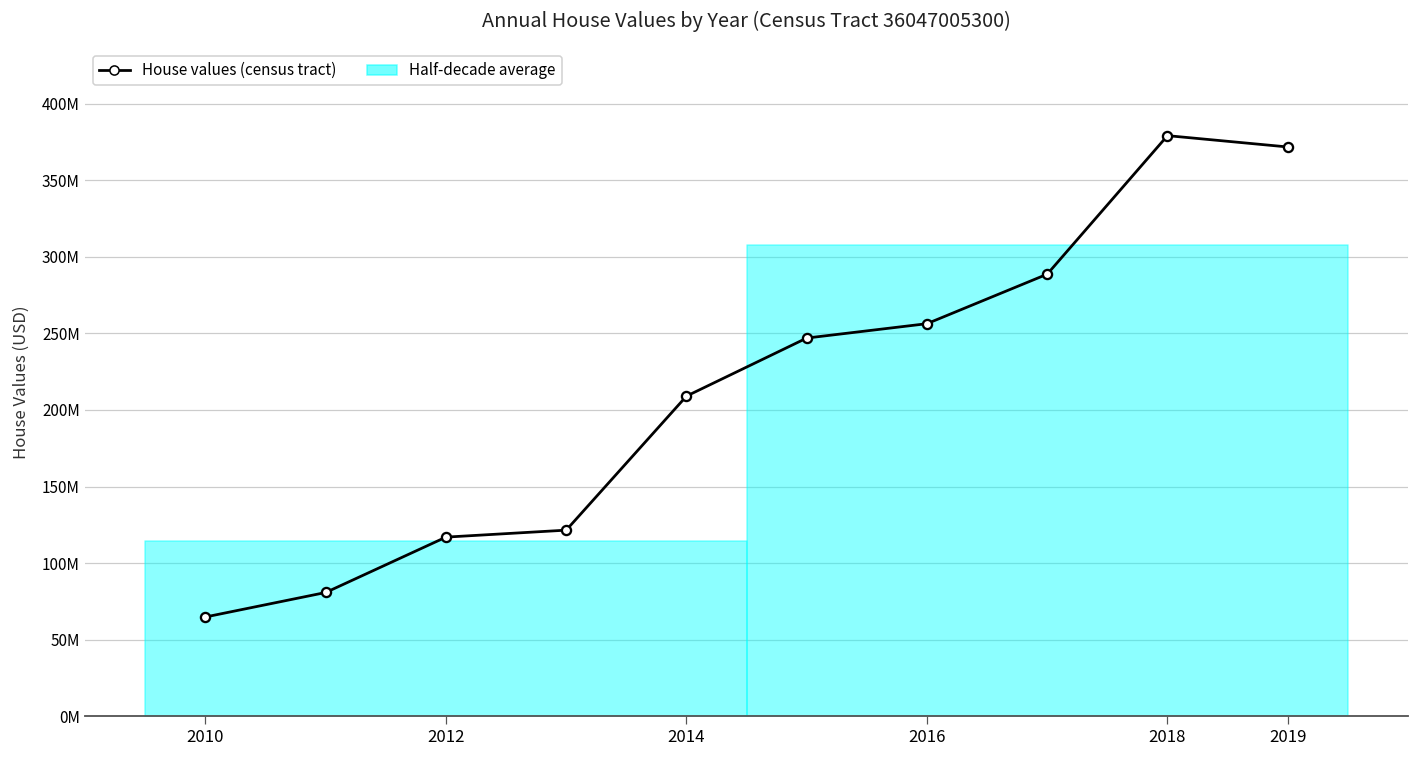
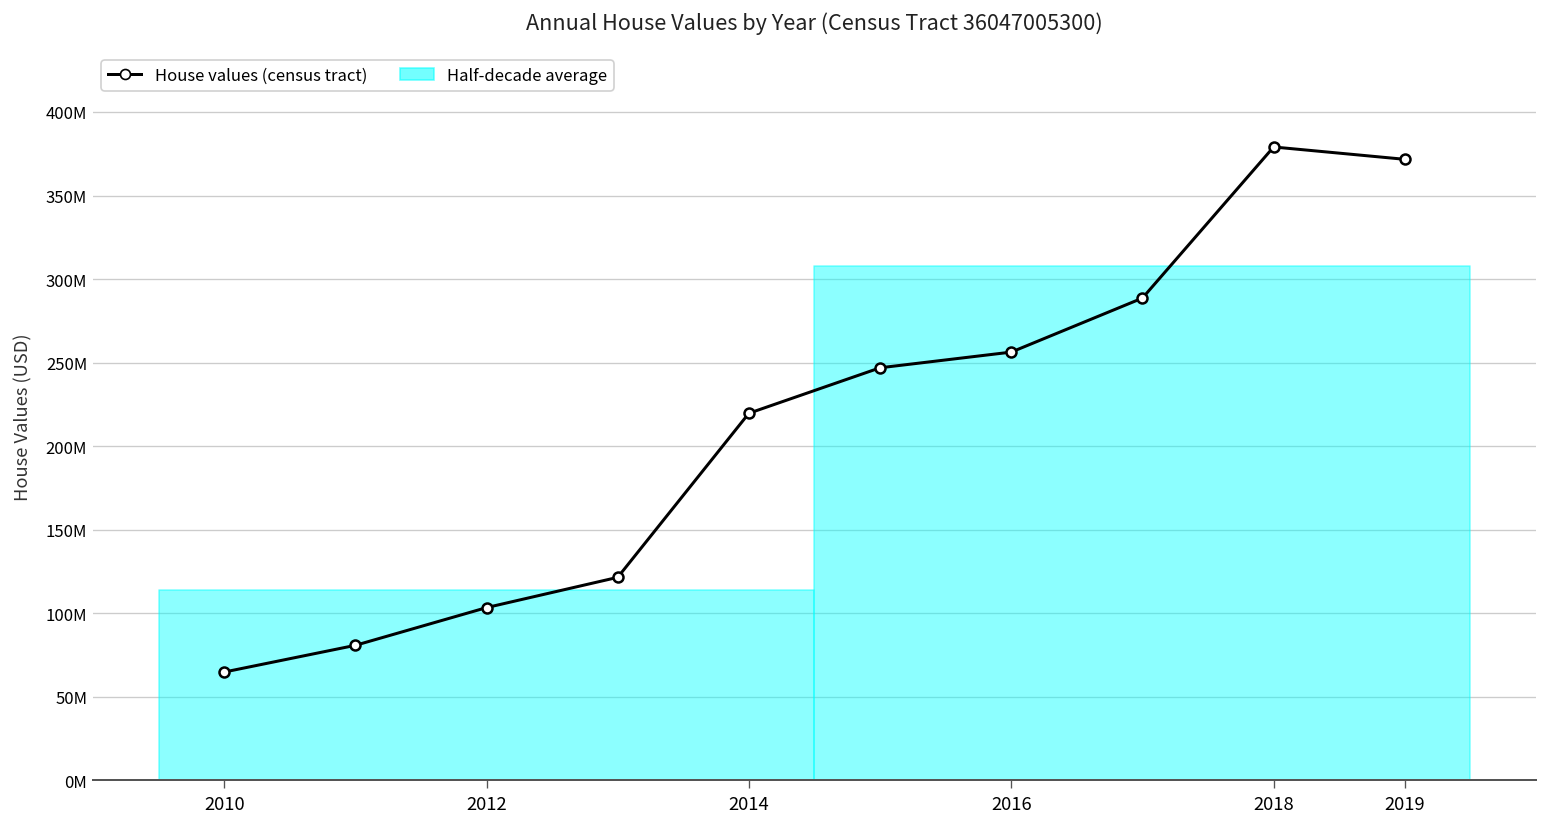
House values (census tract), 2012: 117000000 -> 103000000
House values (census tract), 2014: 209000000 -> 220000000
